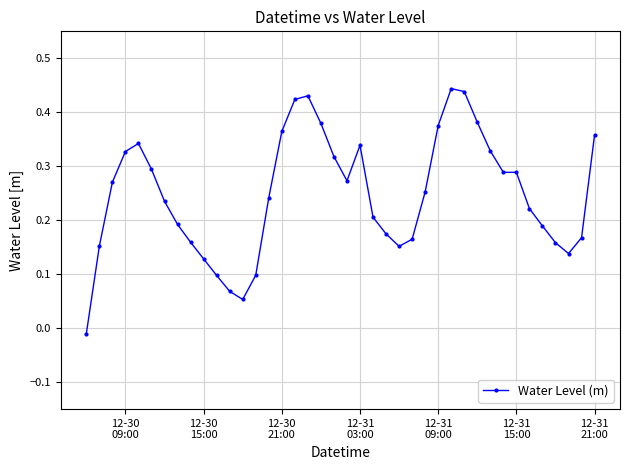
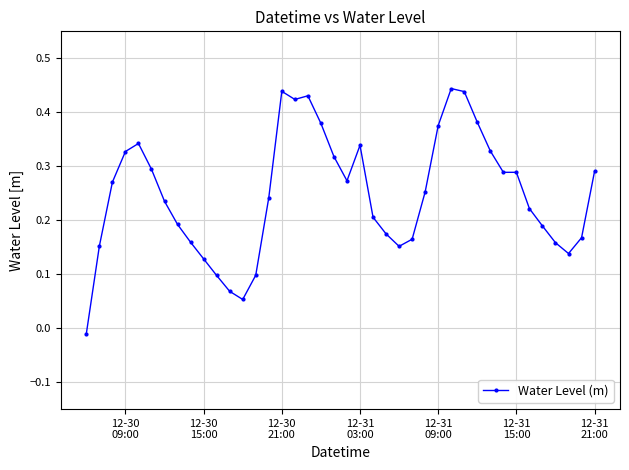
12-30 21:00: 0.36 -> 0.44
12-31 21:00: 0.36 -> 0.29
